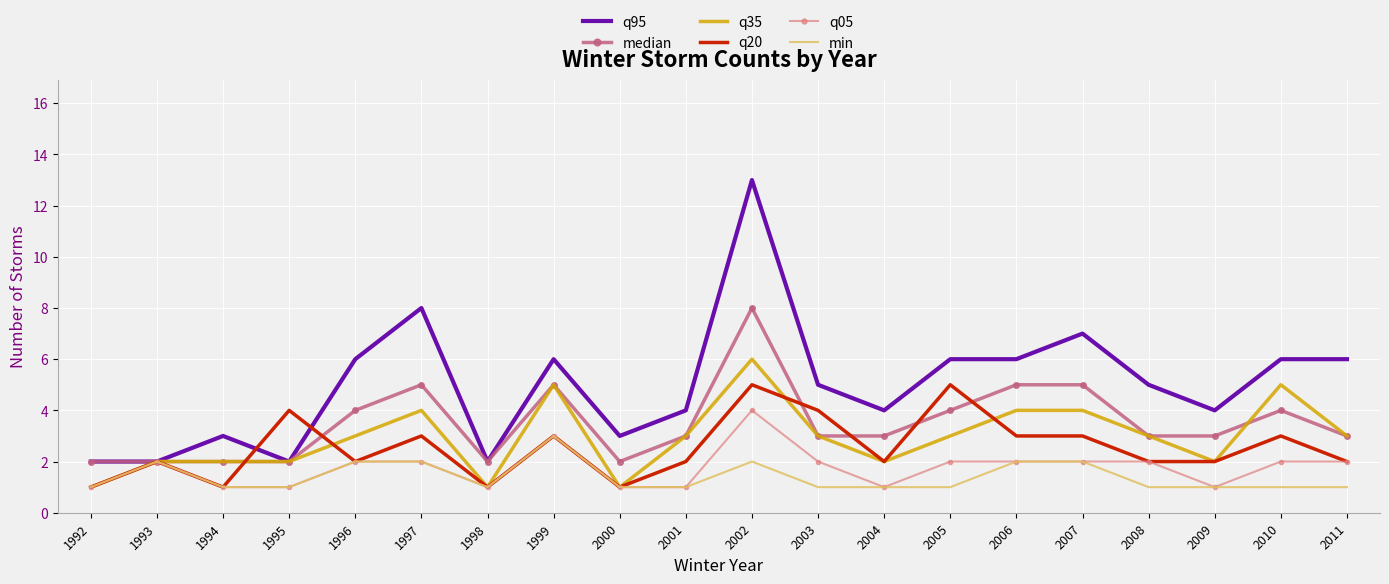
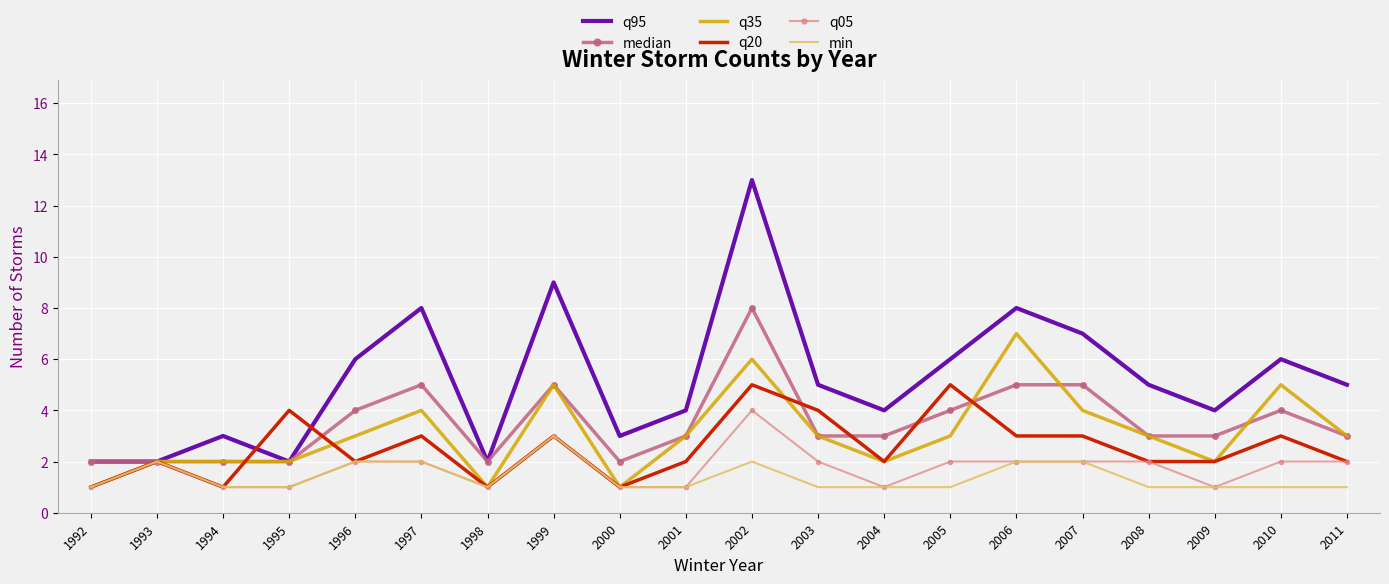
q95, 1999: 6 -> 9
q95, 2006: 6 -> 8
q35, 2006: 4 -> 7
q95, 2011: 6 -> 5
